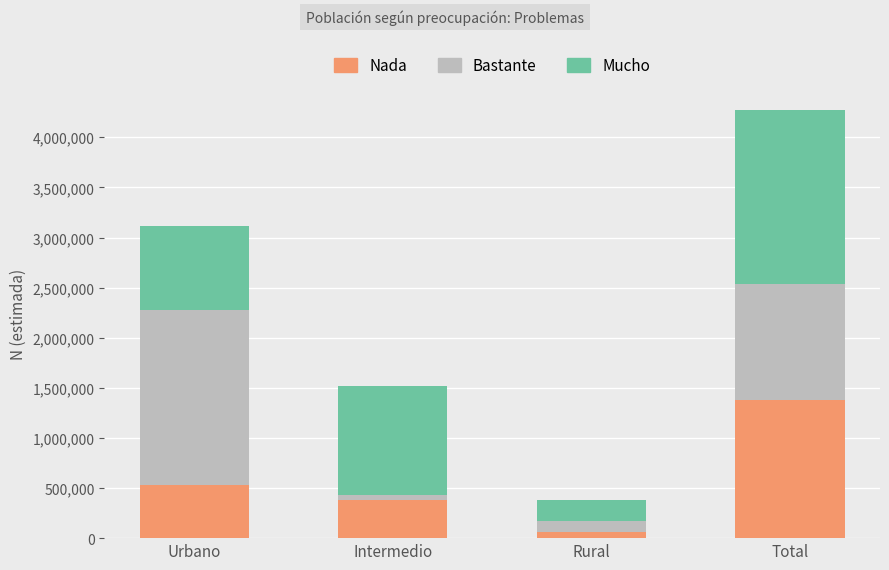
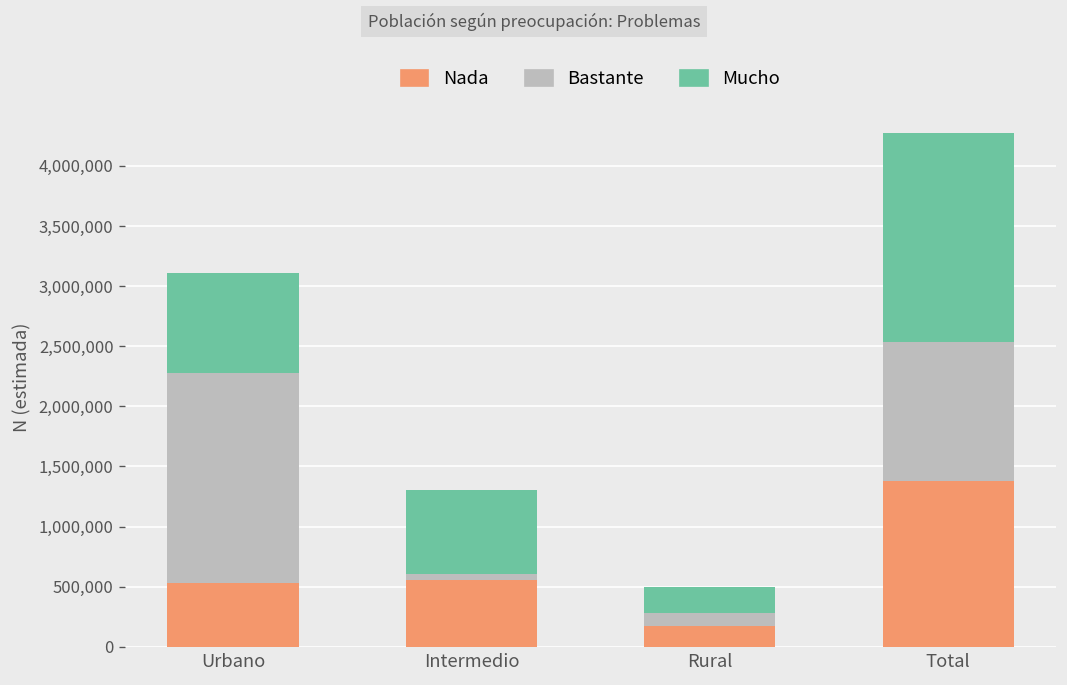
Nada, Intermedio: 380,000 -> 560,000
Mucho, Intermedio: 1,080,000 -> 690,000
Nada, Rural: 60,000 -> 170,000
